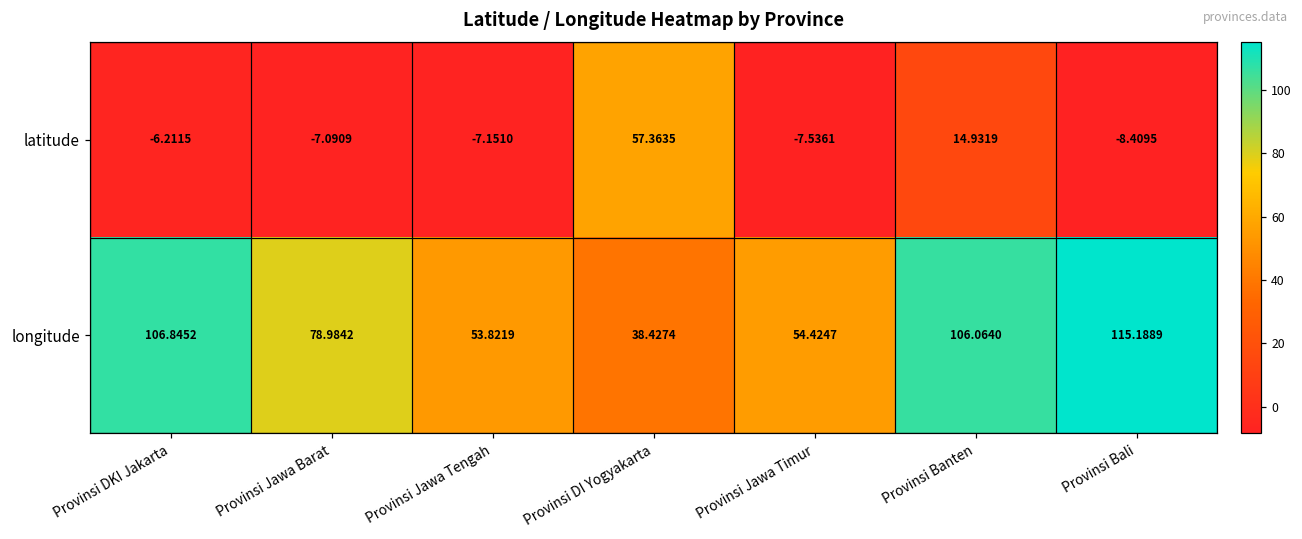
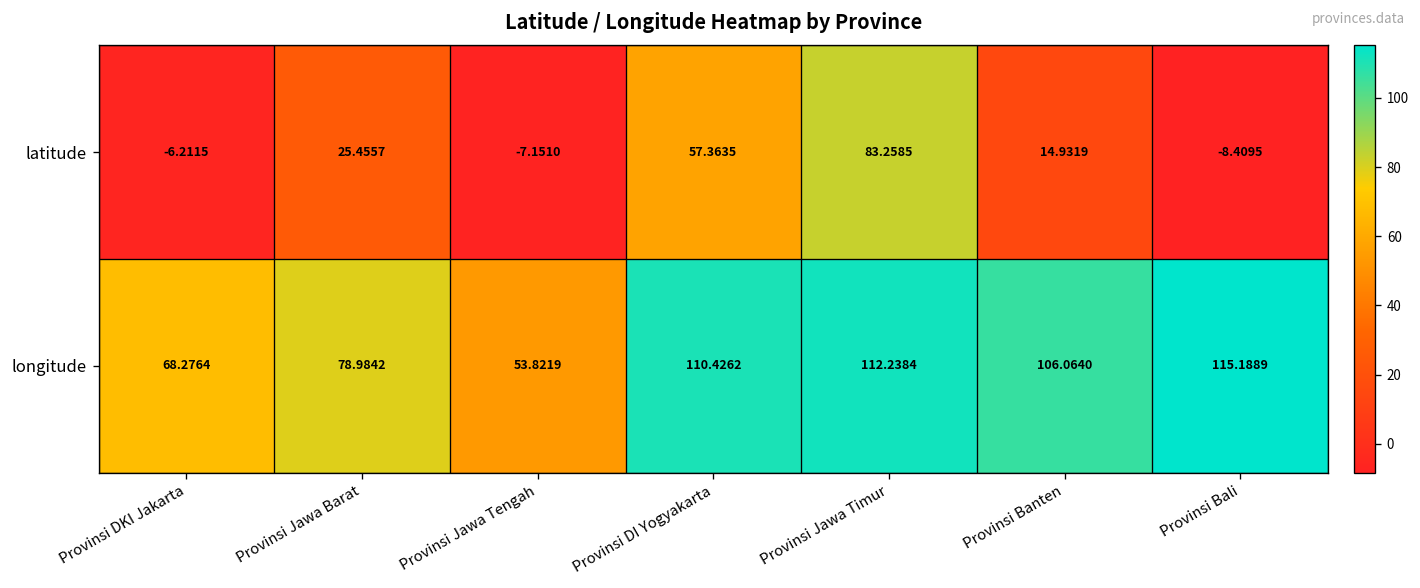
latitude, Provinsi Jawa Barat: -7.0909 -> 25.4557
latitude, Provinsi Jawa Timur: -7.5361 -> 83.2585
longitude, Provinsi DKI Jakarta: 106.8452 -> 68.2764
longitude, Provinsi DI Yogyakarta: 38.4274 -> 110.4262
longitude, Provinsi Jawa Timur: 54.4247 -> 112.2384
